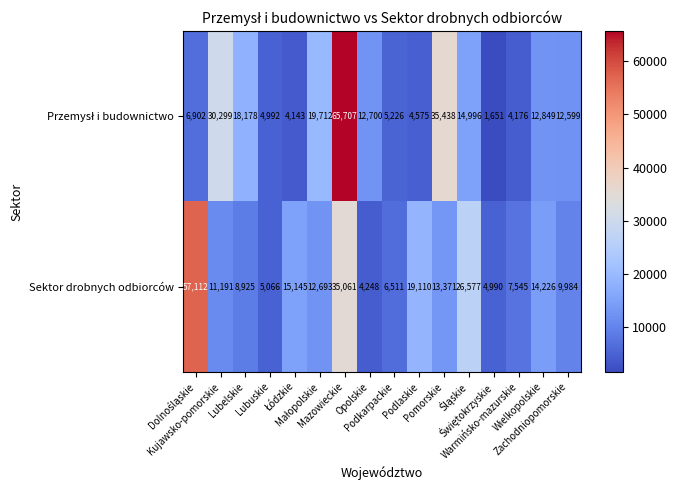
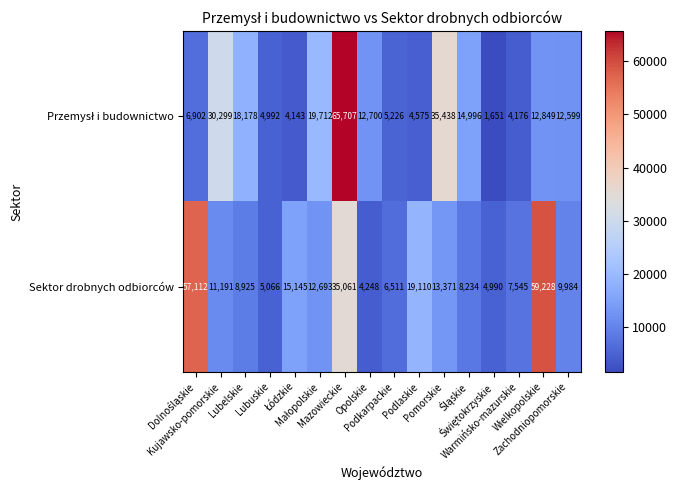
Sektor drobnych odbiorców, Śląskie: 26,577 -> 8,234
Sektor drobnych odbiorców, Wielkopolskie: 14,226 -> 59,228
